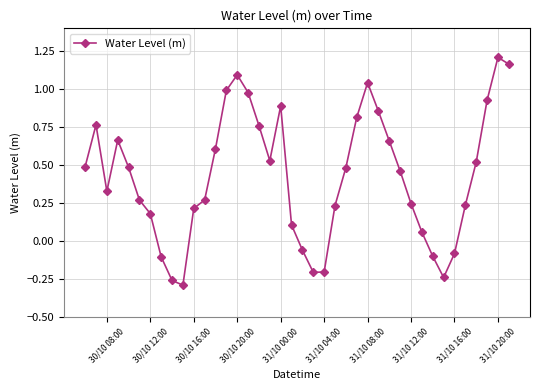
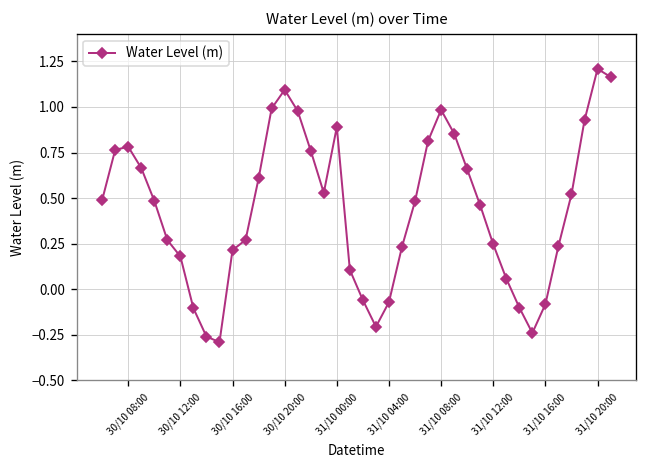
30/10 08:00: 0.33 -> 0.78
31/10 04:00: -0.20 -> -0.07
31/10 08:00: 1.04 -> 0.98
